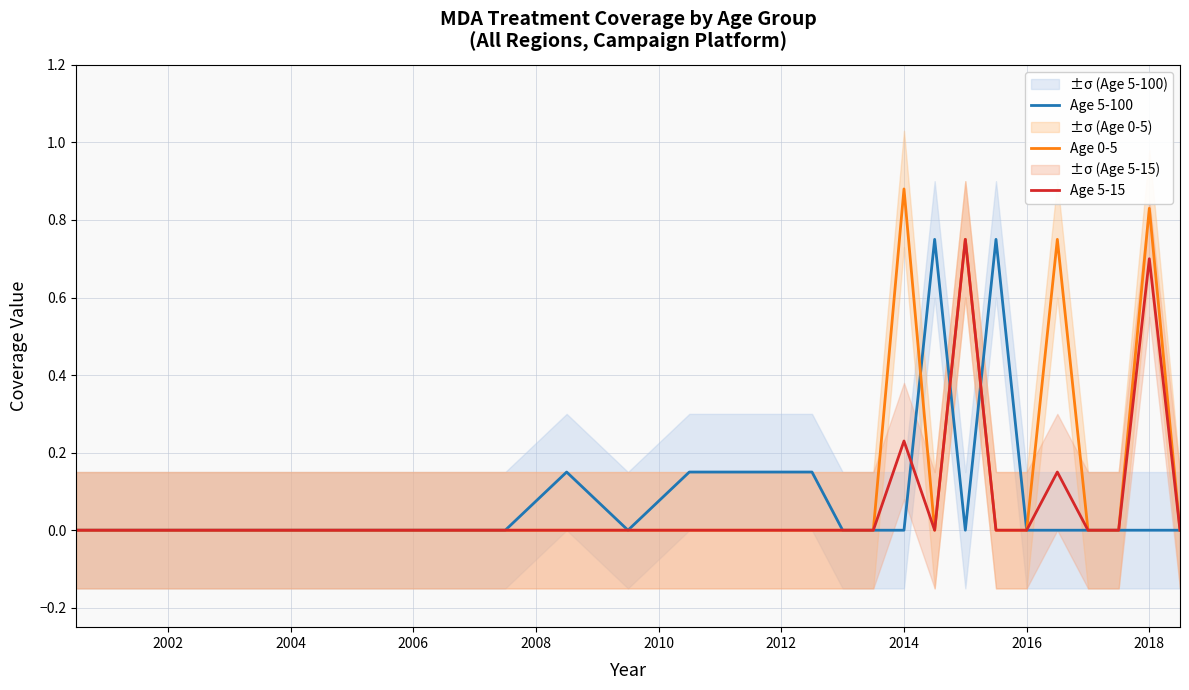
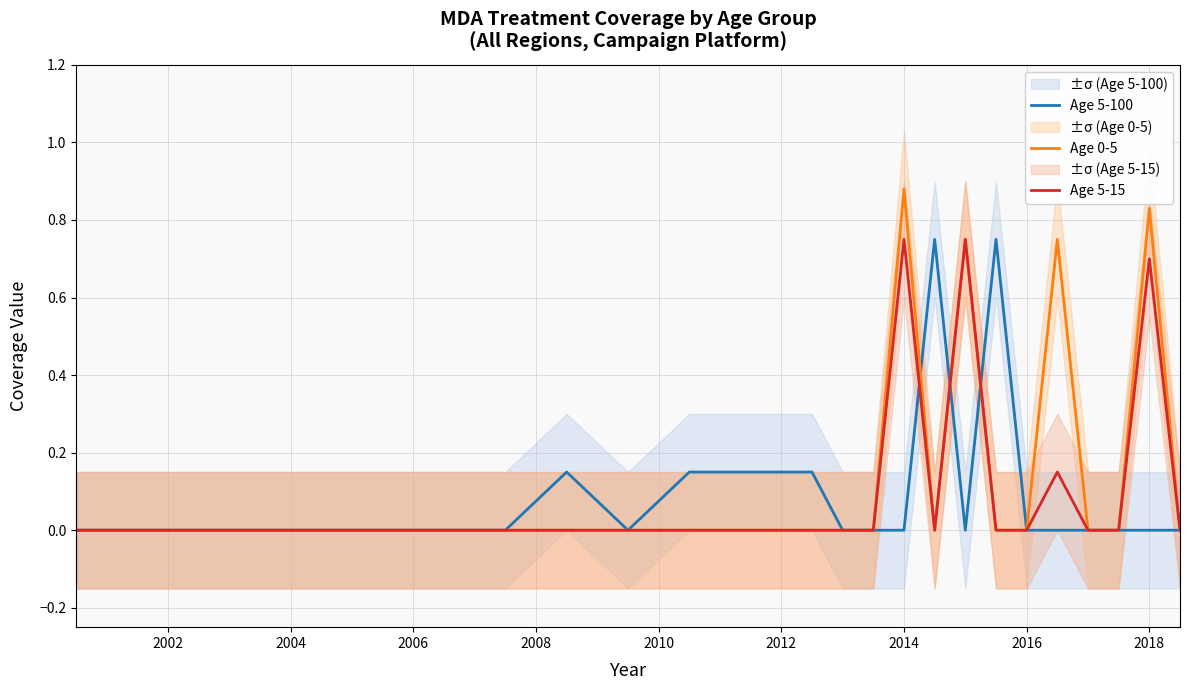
Age 5-15, 2014: 0.23 -> 0.75
